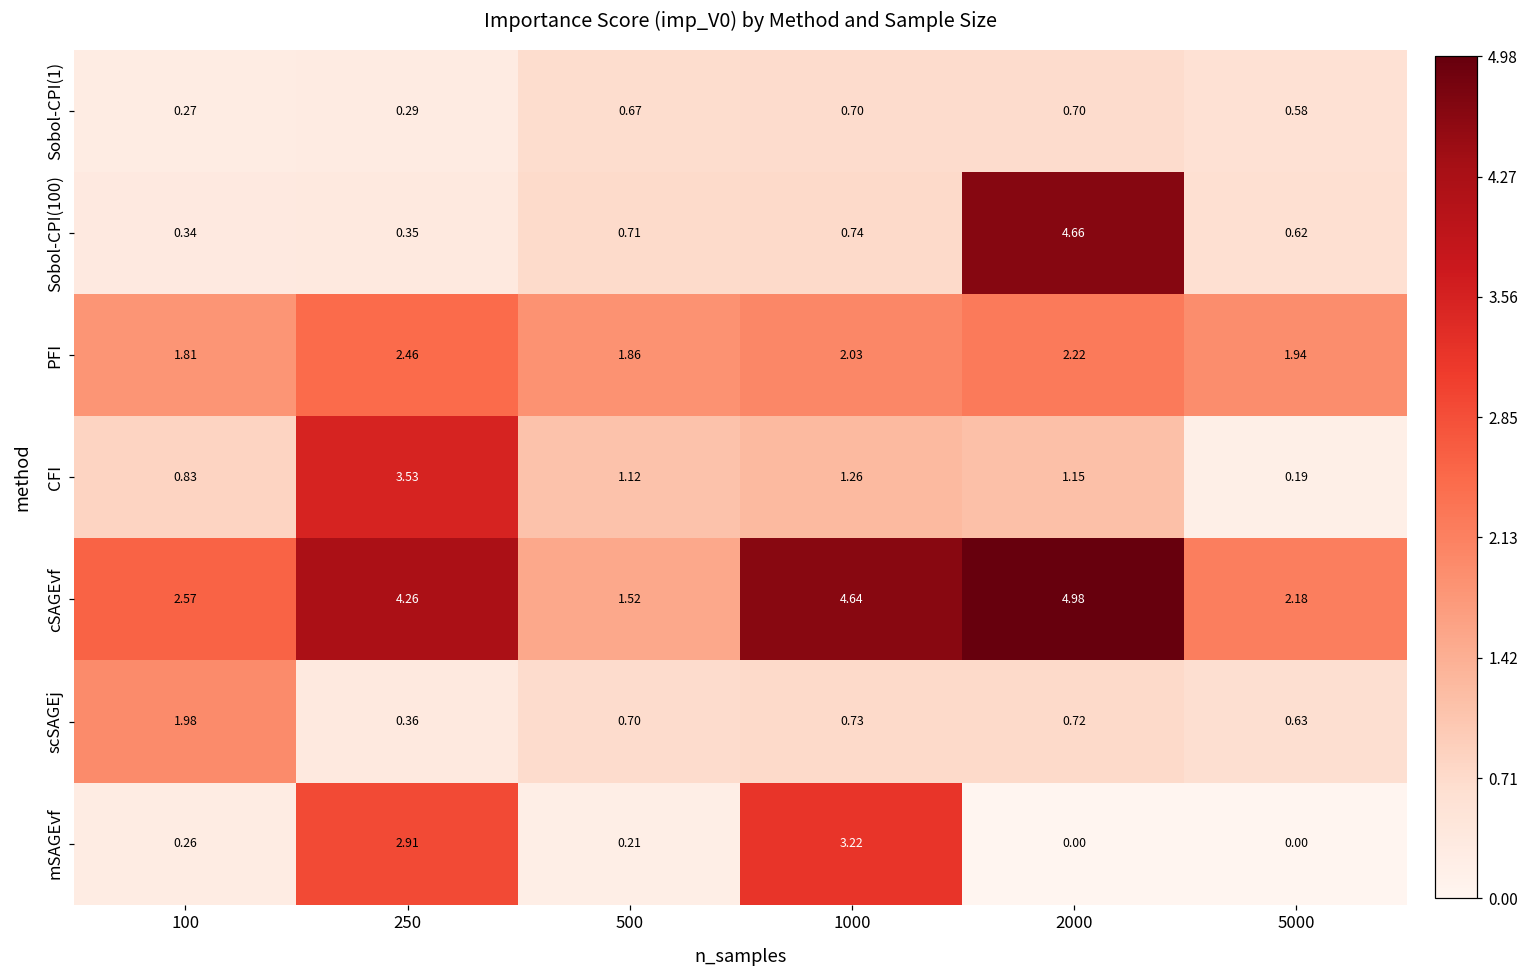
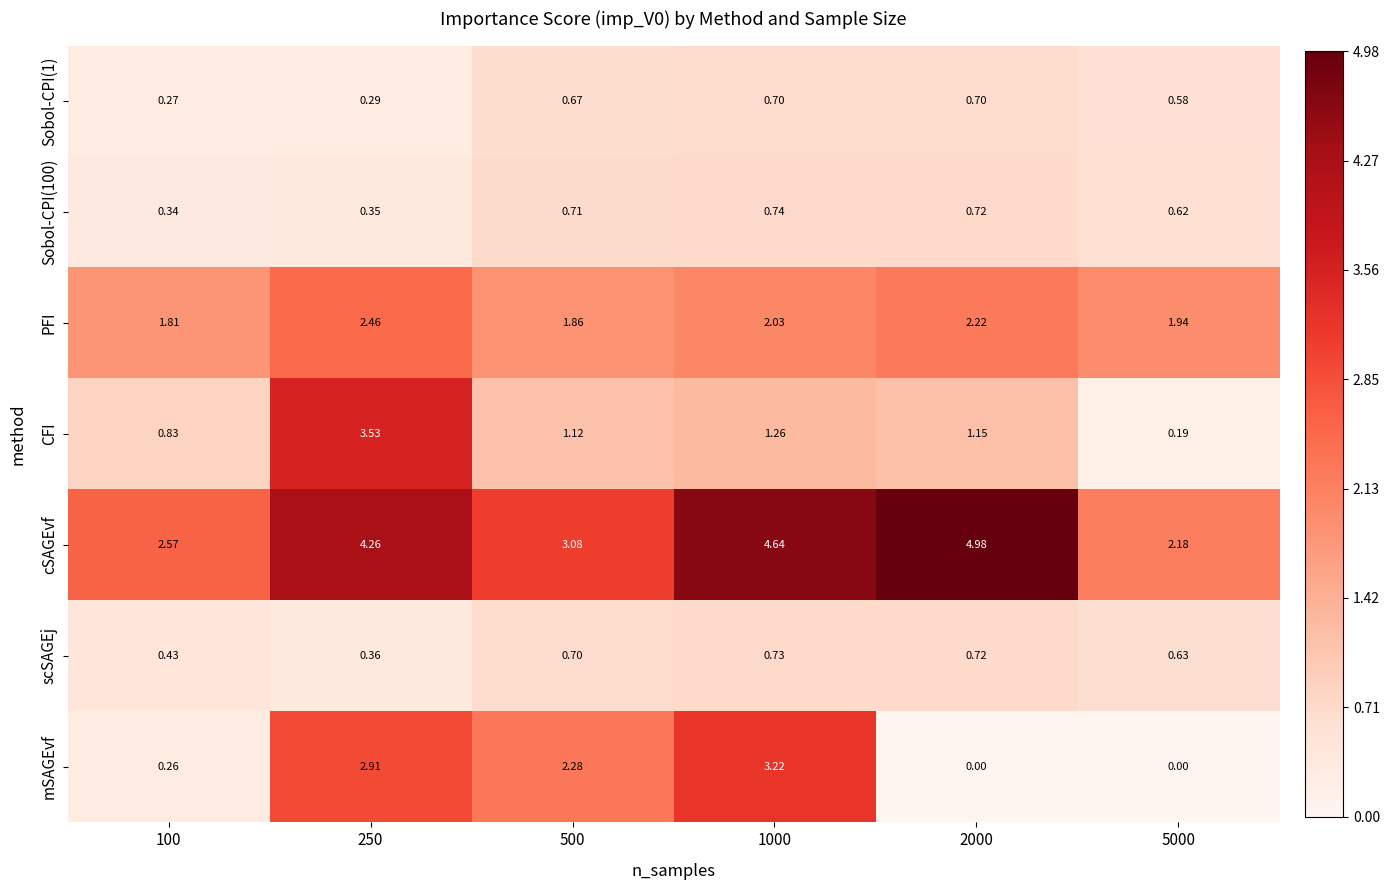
Sobol-CPI(100), 2000: 4.66 -> 0.72
cSAGEvf, 500: 1.52 -> 3.08
scSAGEj, 100: 1.98 -> 0.43
mSAGEvf, 500: 0.21 -> 2.28
